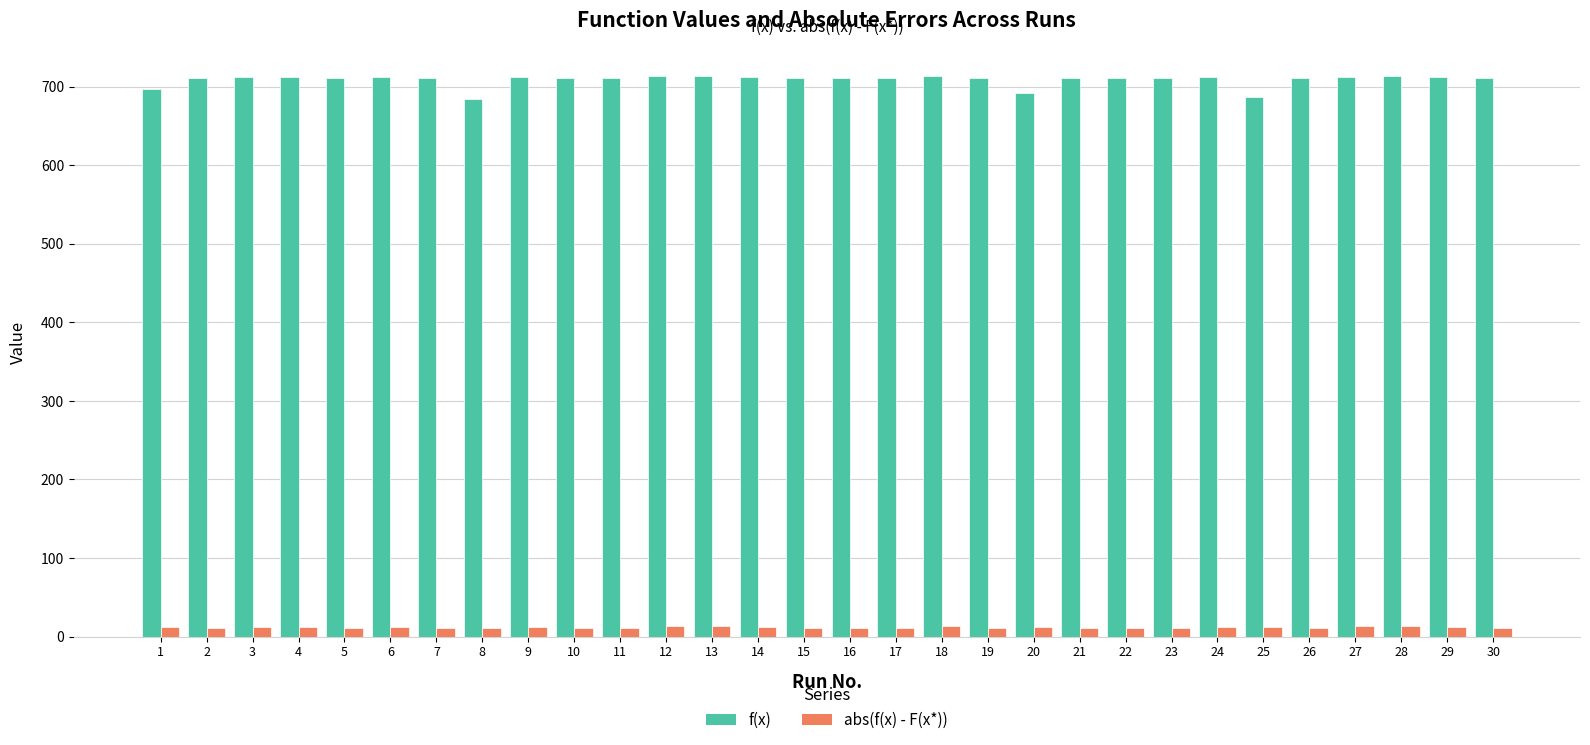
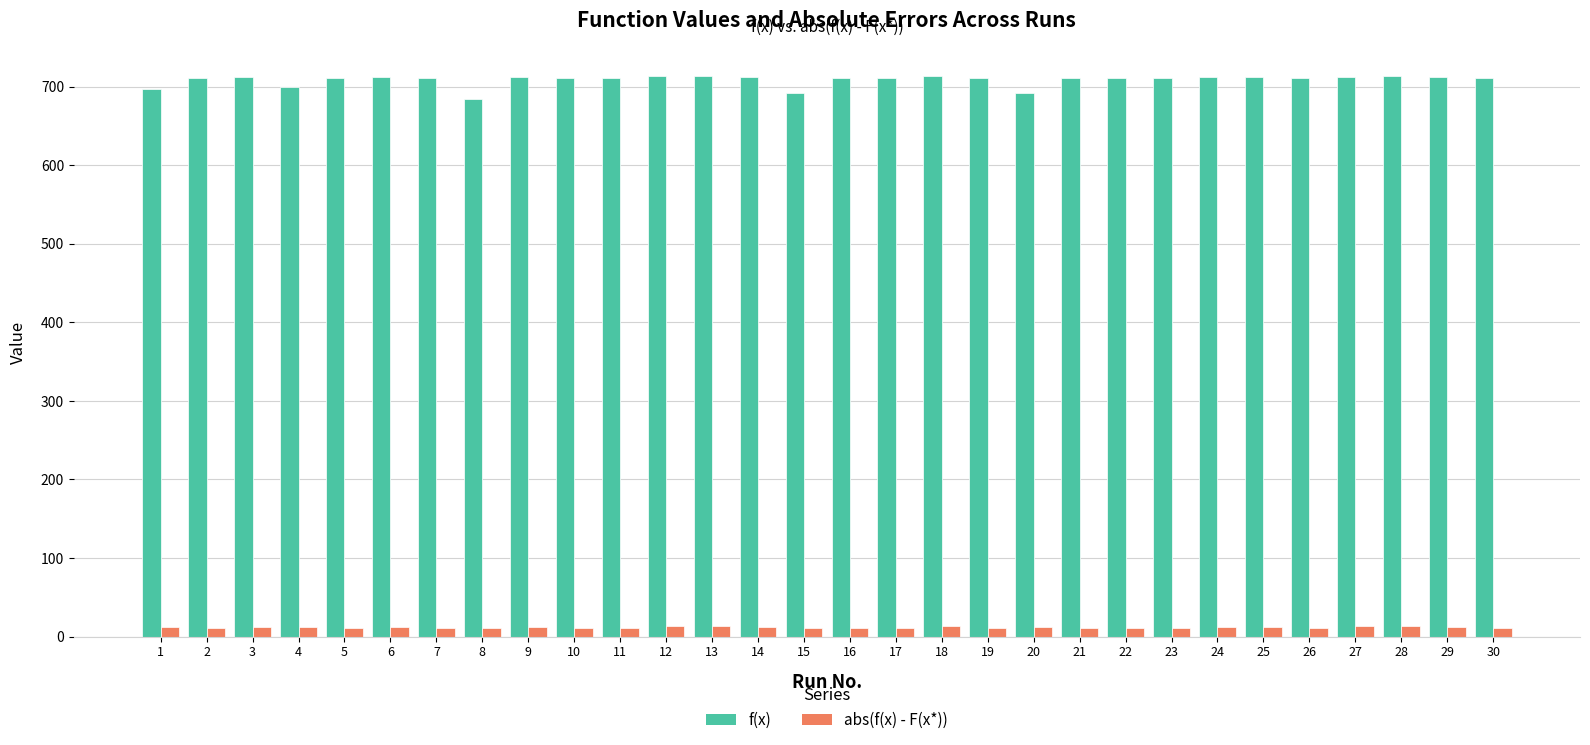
f(x), 4: 710 -> 700
f(x), 15: 710 -> 690
f(x), 25: 690 -> 710
